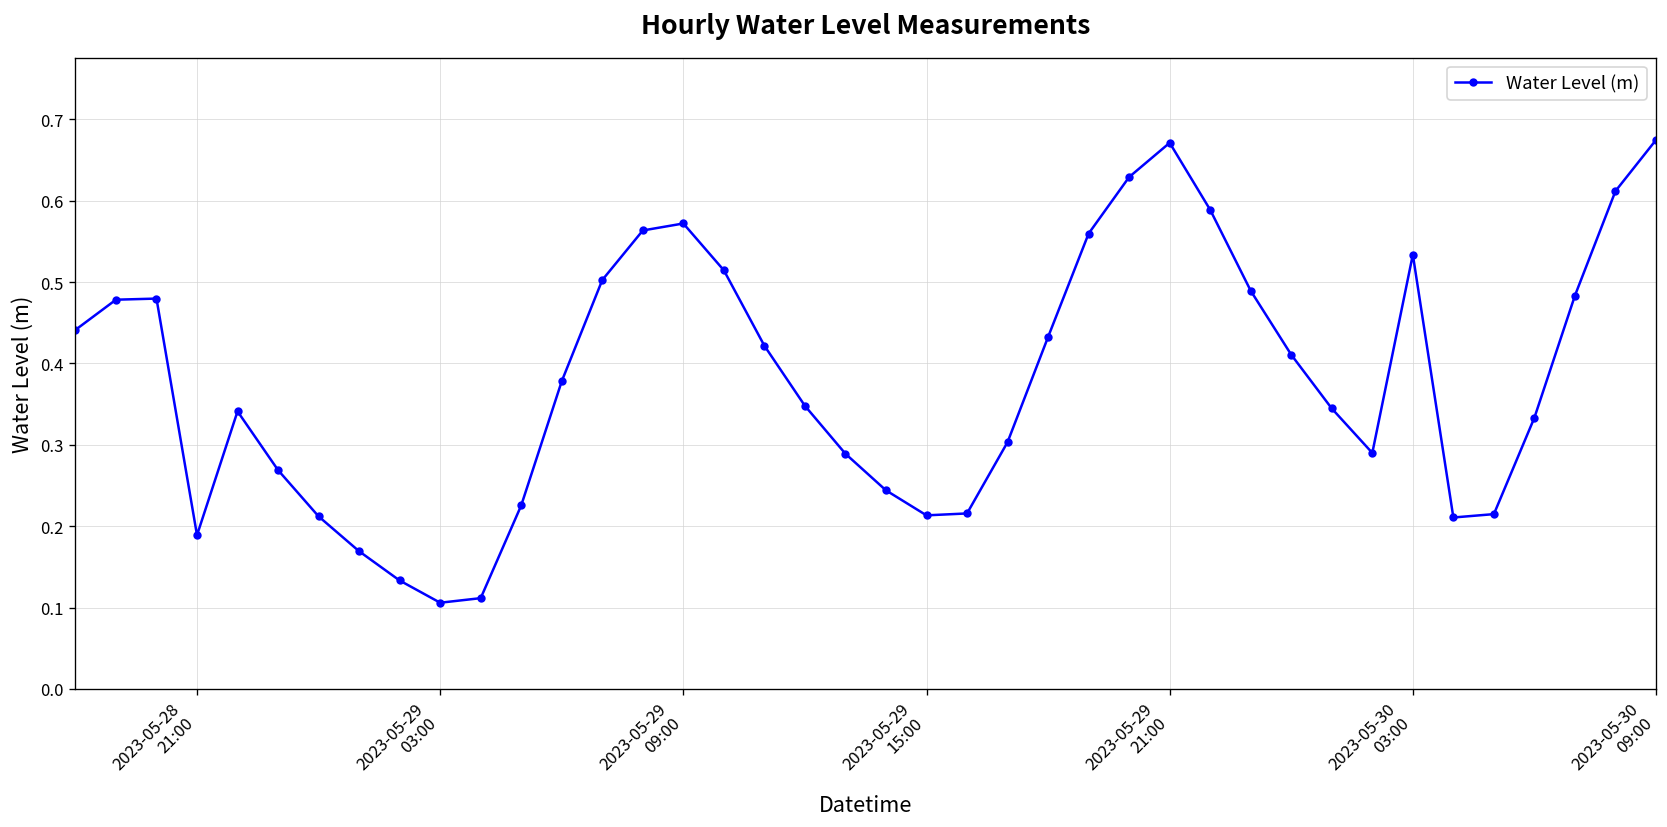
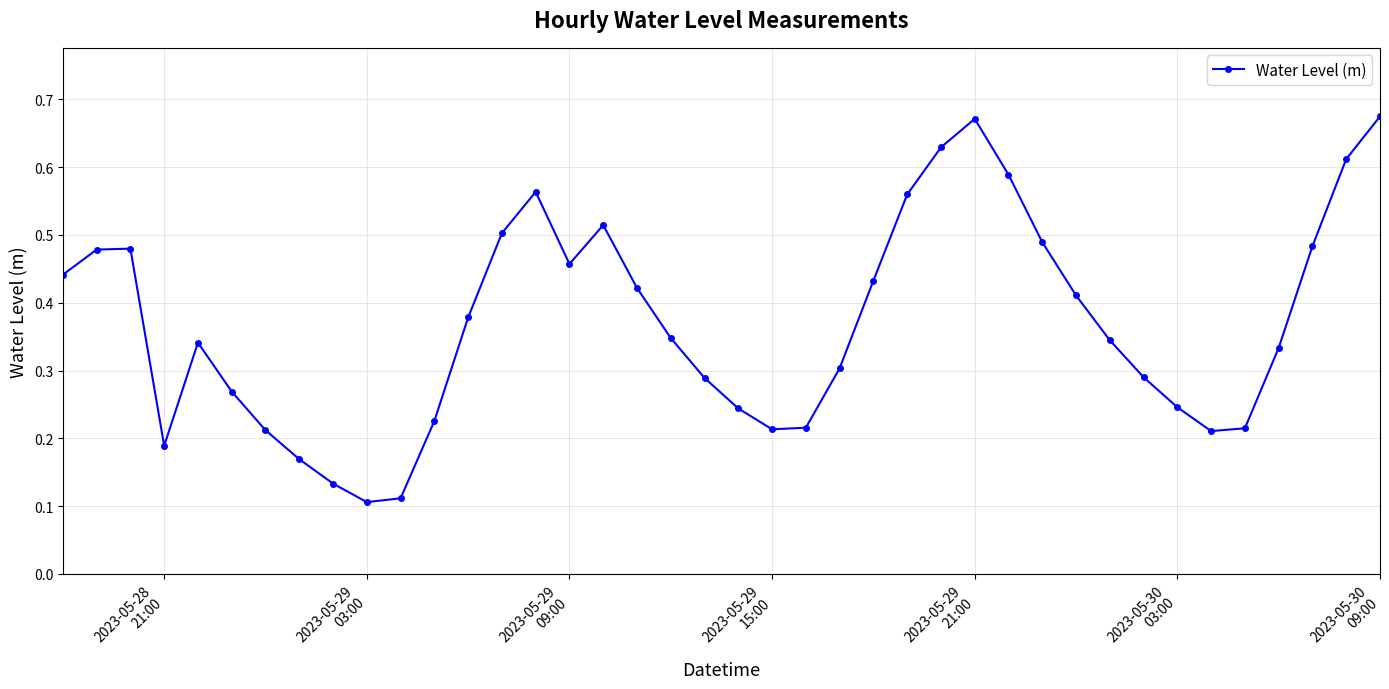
2023-05-29 09:00: 0.57 -> 0.46
2023-05-30 03:00: 0.53 -> 0.25
